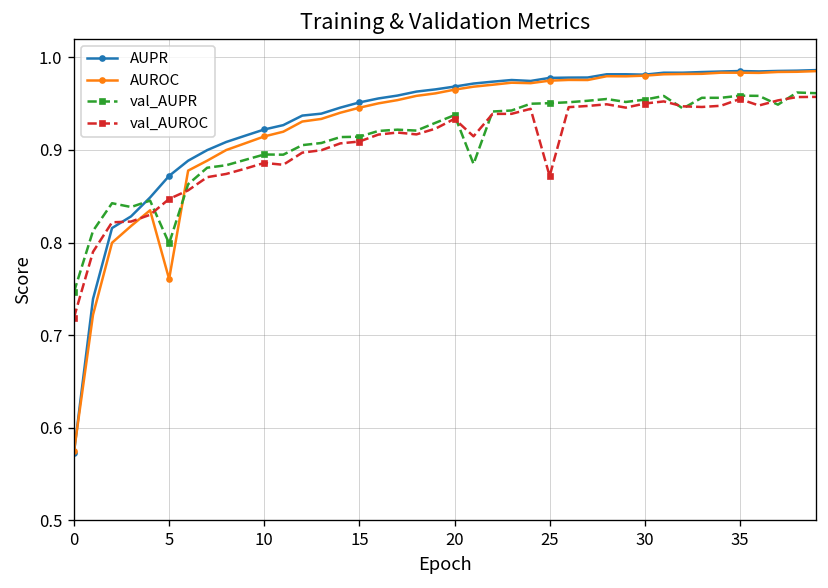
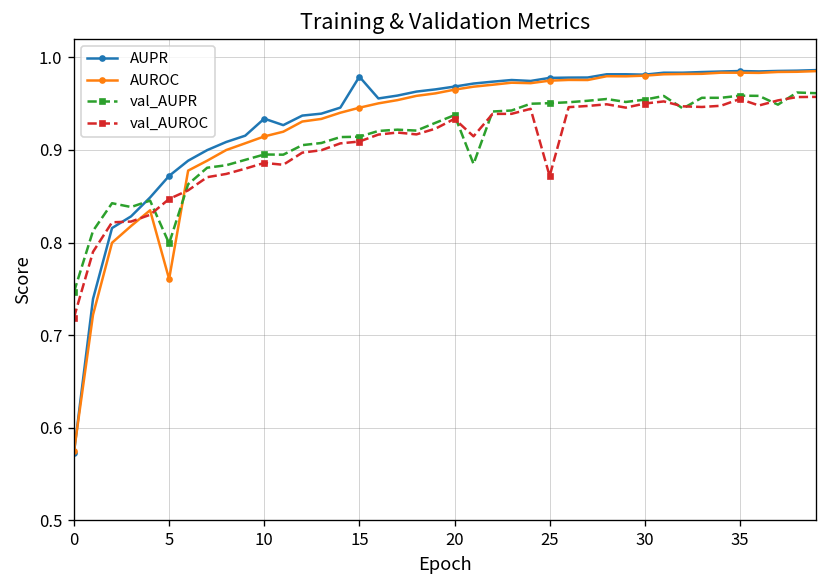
AUPR, 10: 0.92 -> 0.93
AUPR, 15: 0.95 -> 0.98
